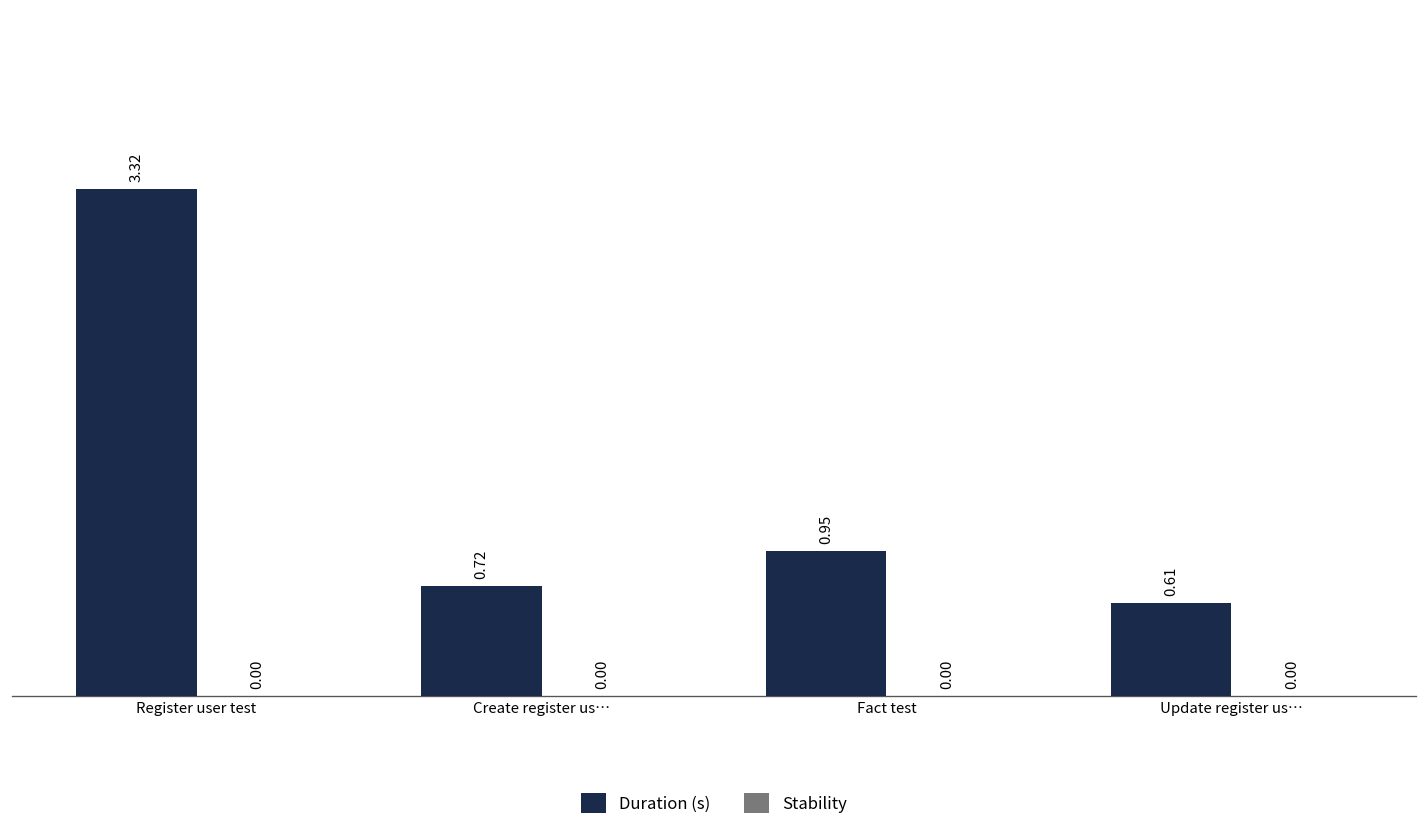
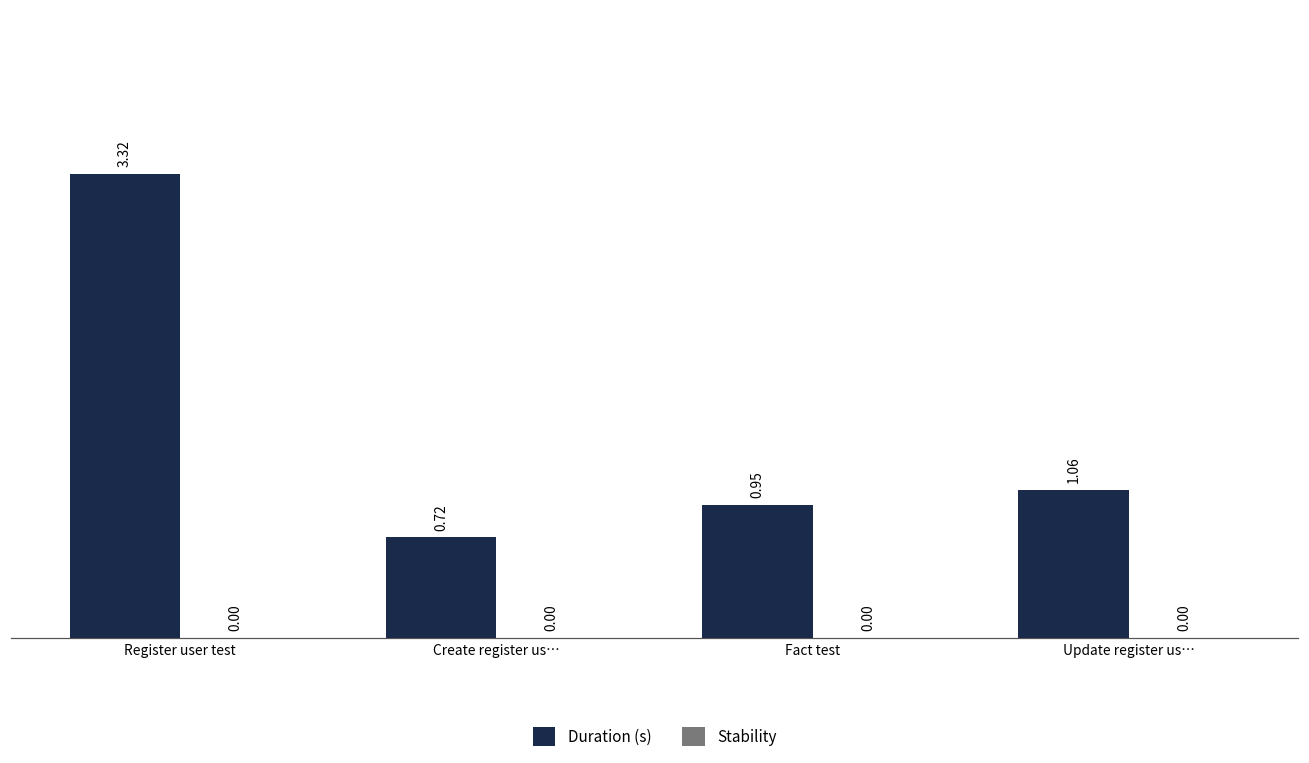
Duration (s), Update register us…: 0.61 -> 1.06
